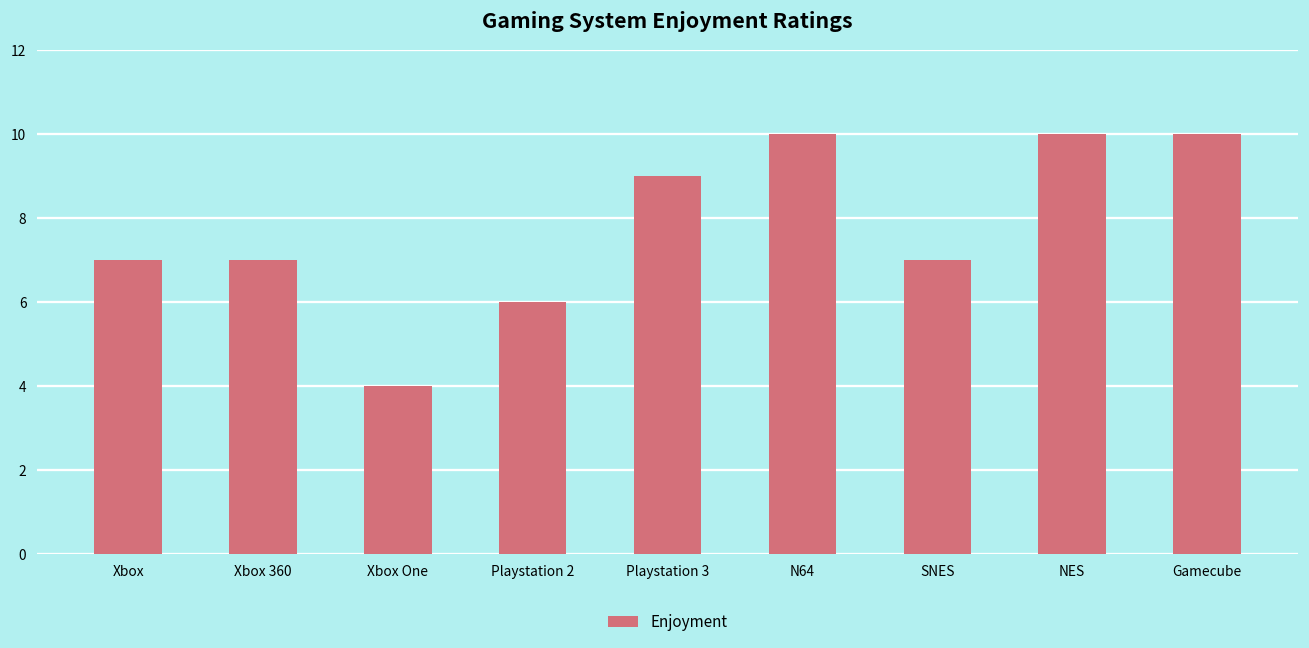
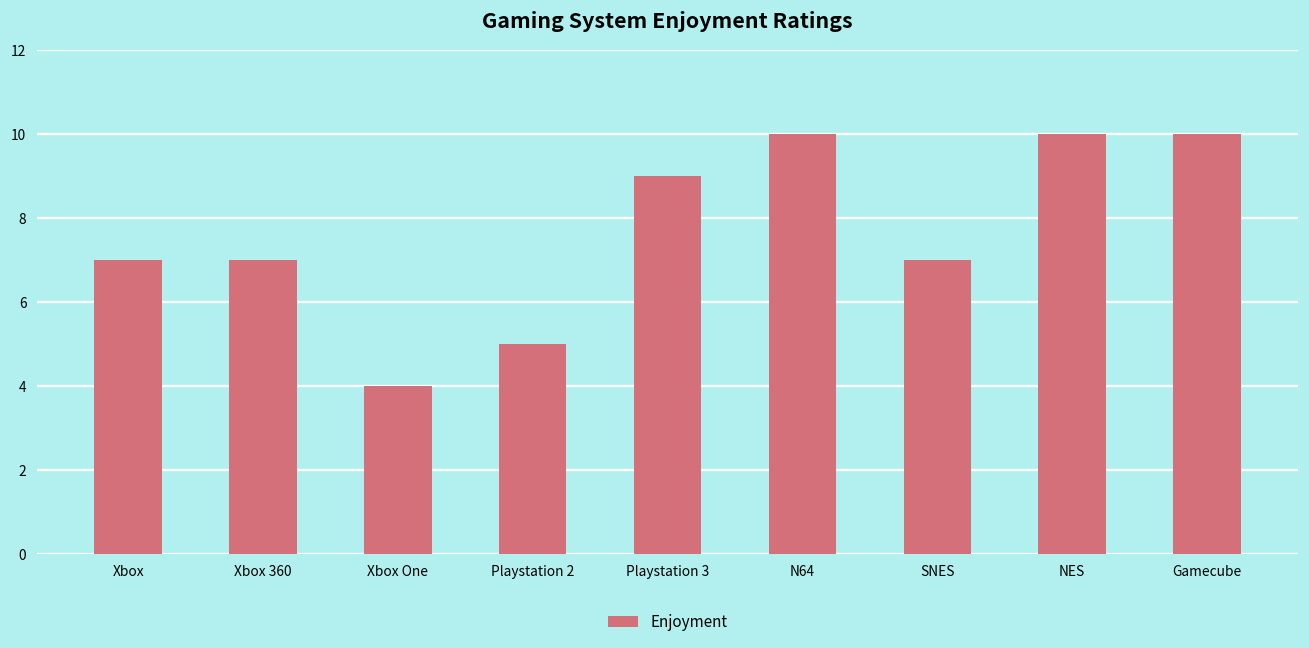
Playstation 2: 6 -> 5
